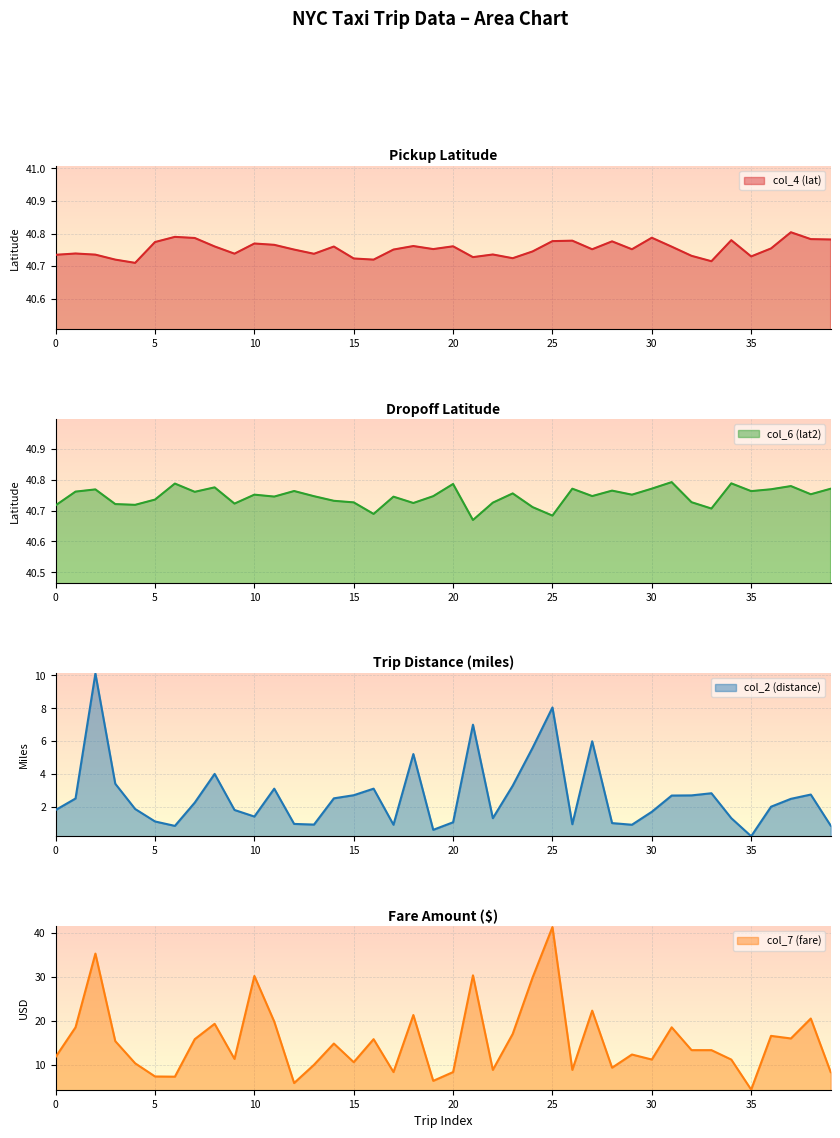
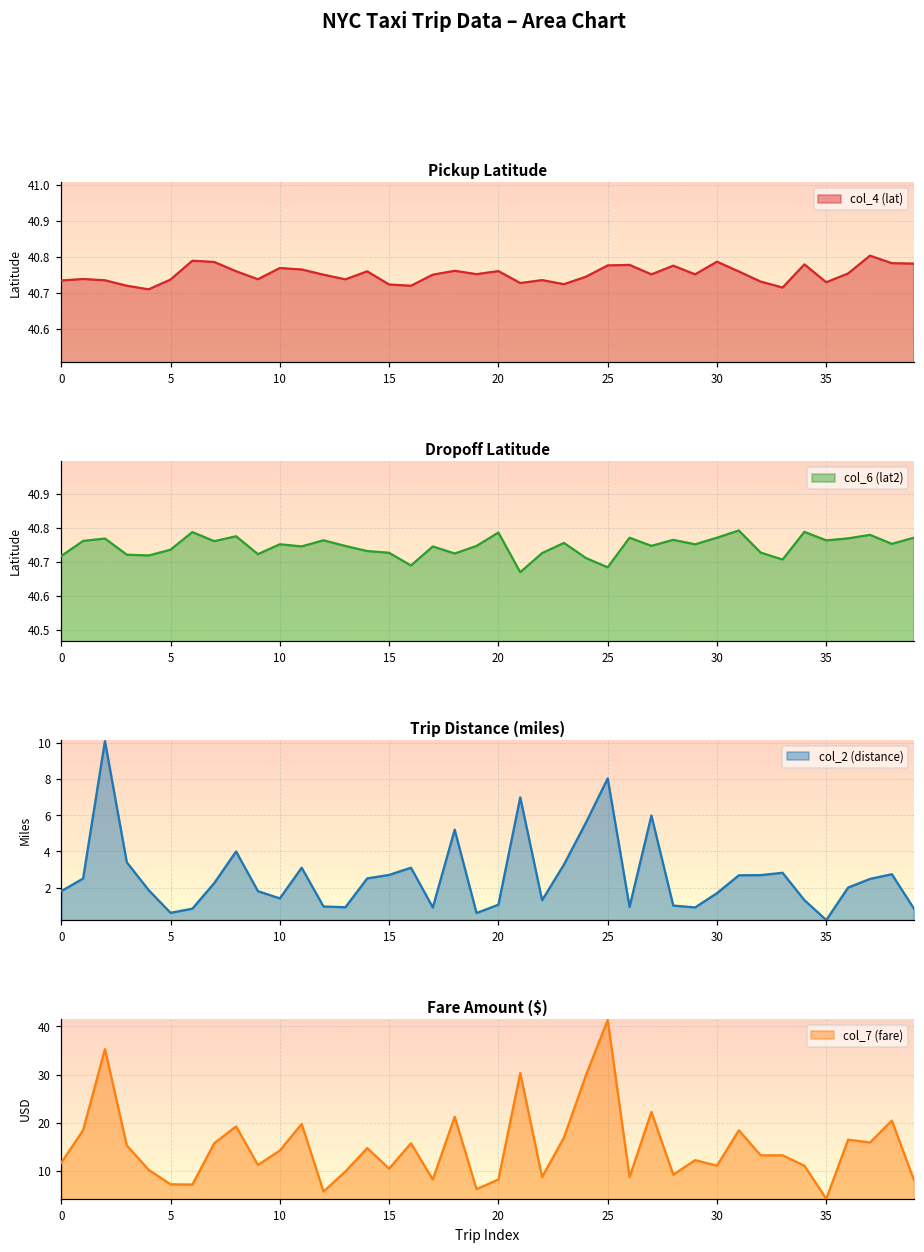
Pickup Latitude, 5: 40.77 -> 40.74
Trip Distance (miles), 5: 1.1 -> 0.6
Fare Amount ($), 10: 30 -> 14
